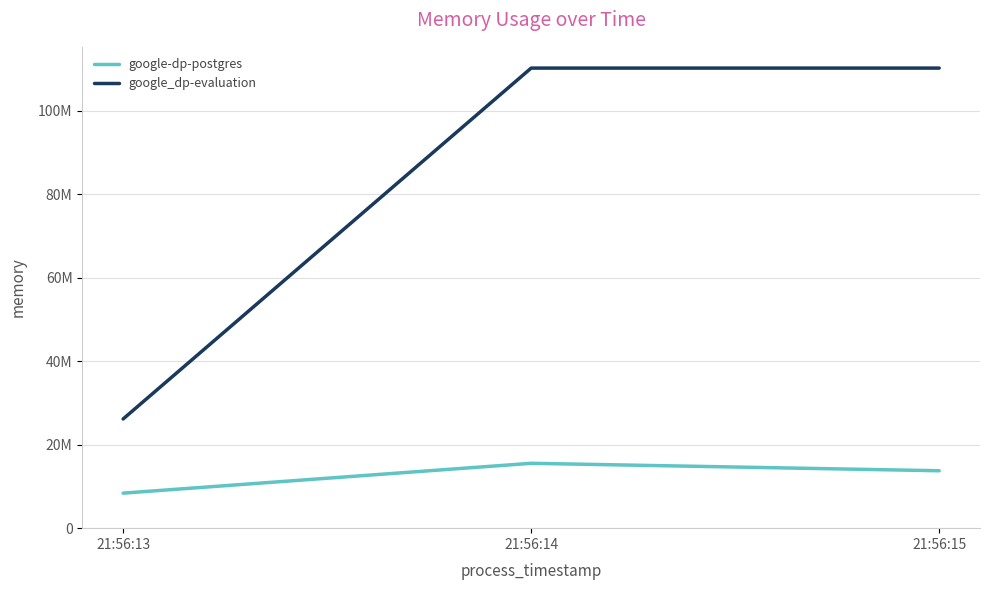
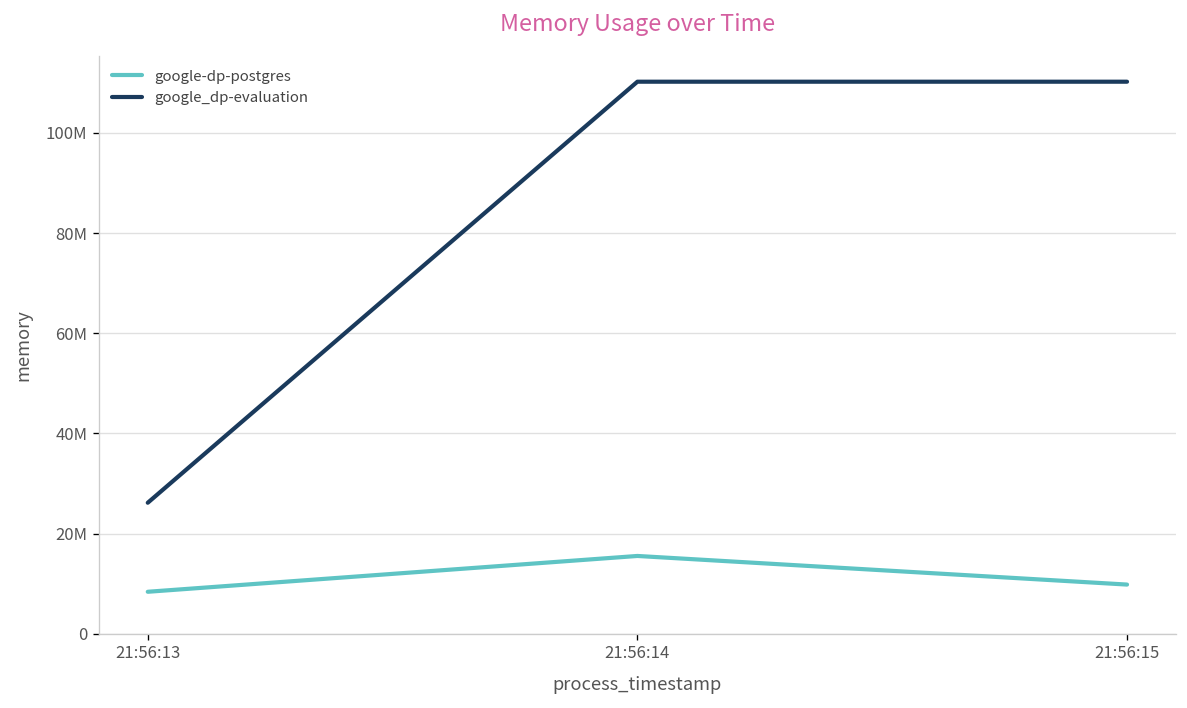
google-dp-postgres, 21:56:15: 14000000 -> 10000000
